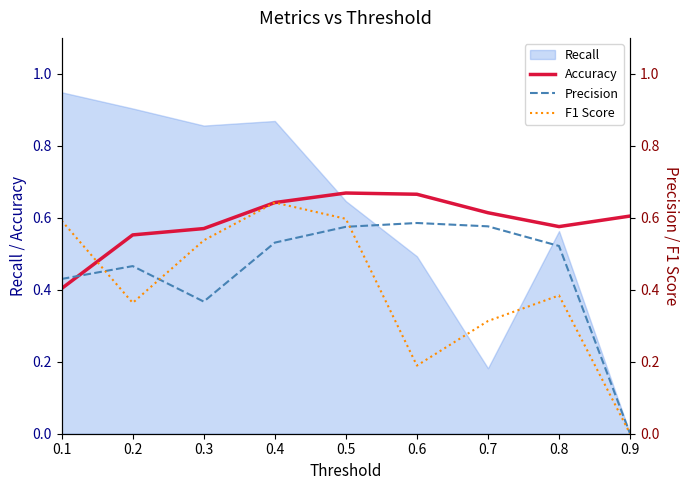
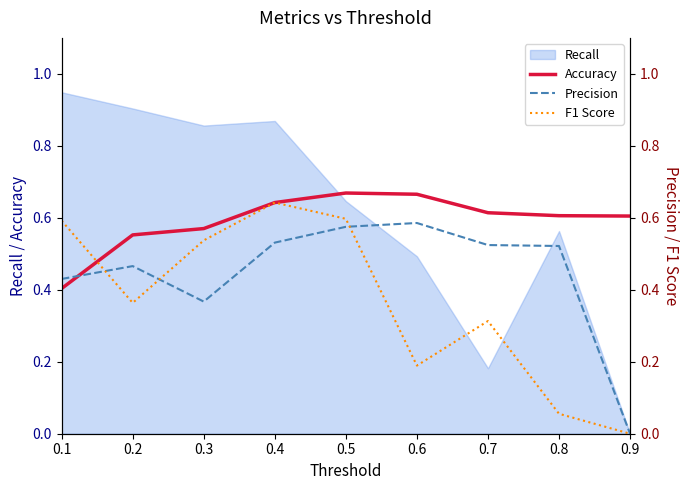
Accuracy, 0.8: 0.58 -> 0.61
Precision, 0.7: 0.58 -> 0.52
F1 Score, 0.8: 0.38 -> 0.06
